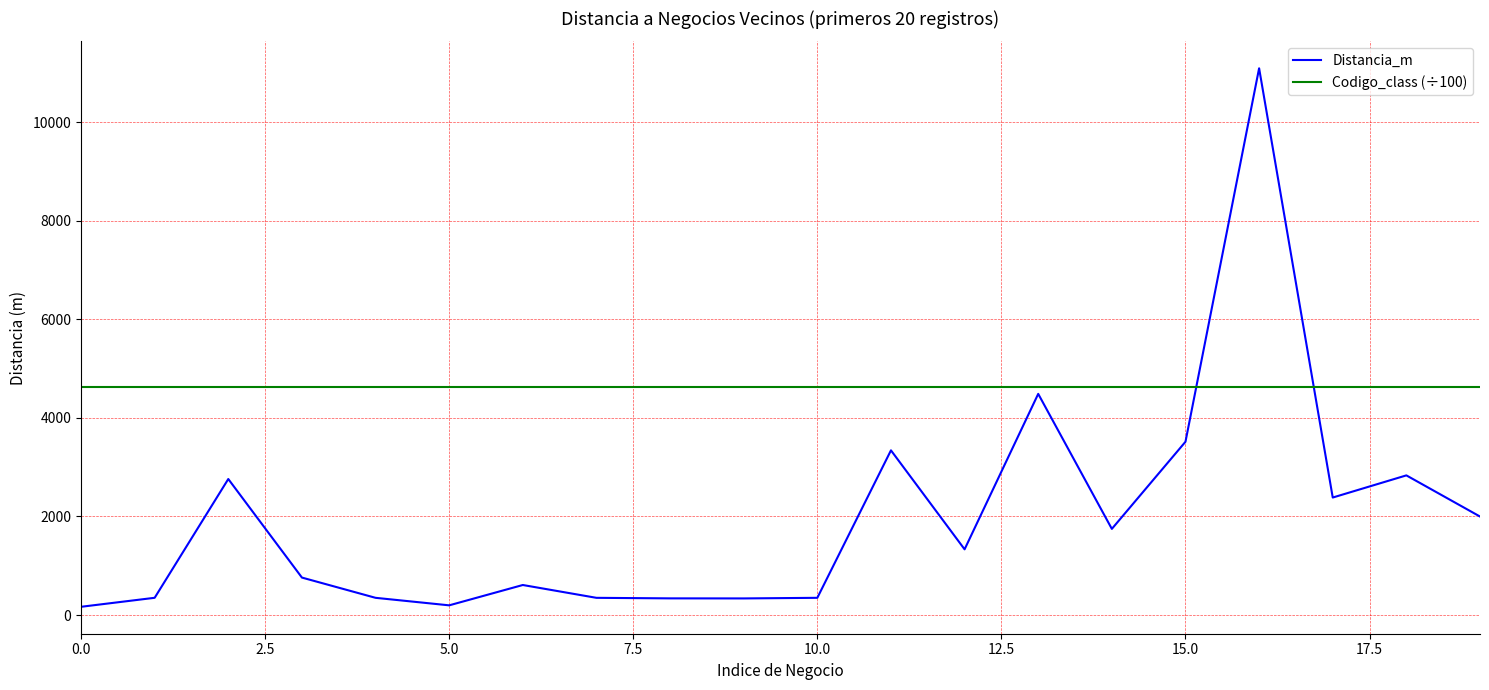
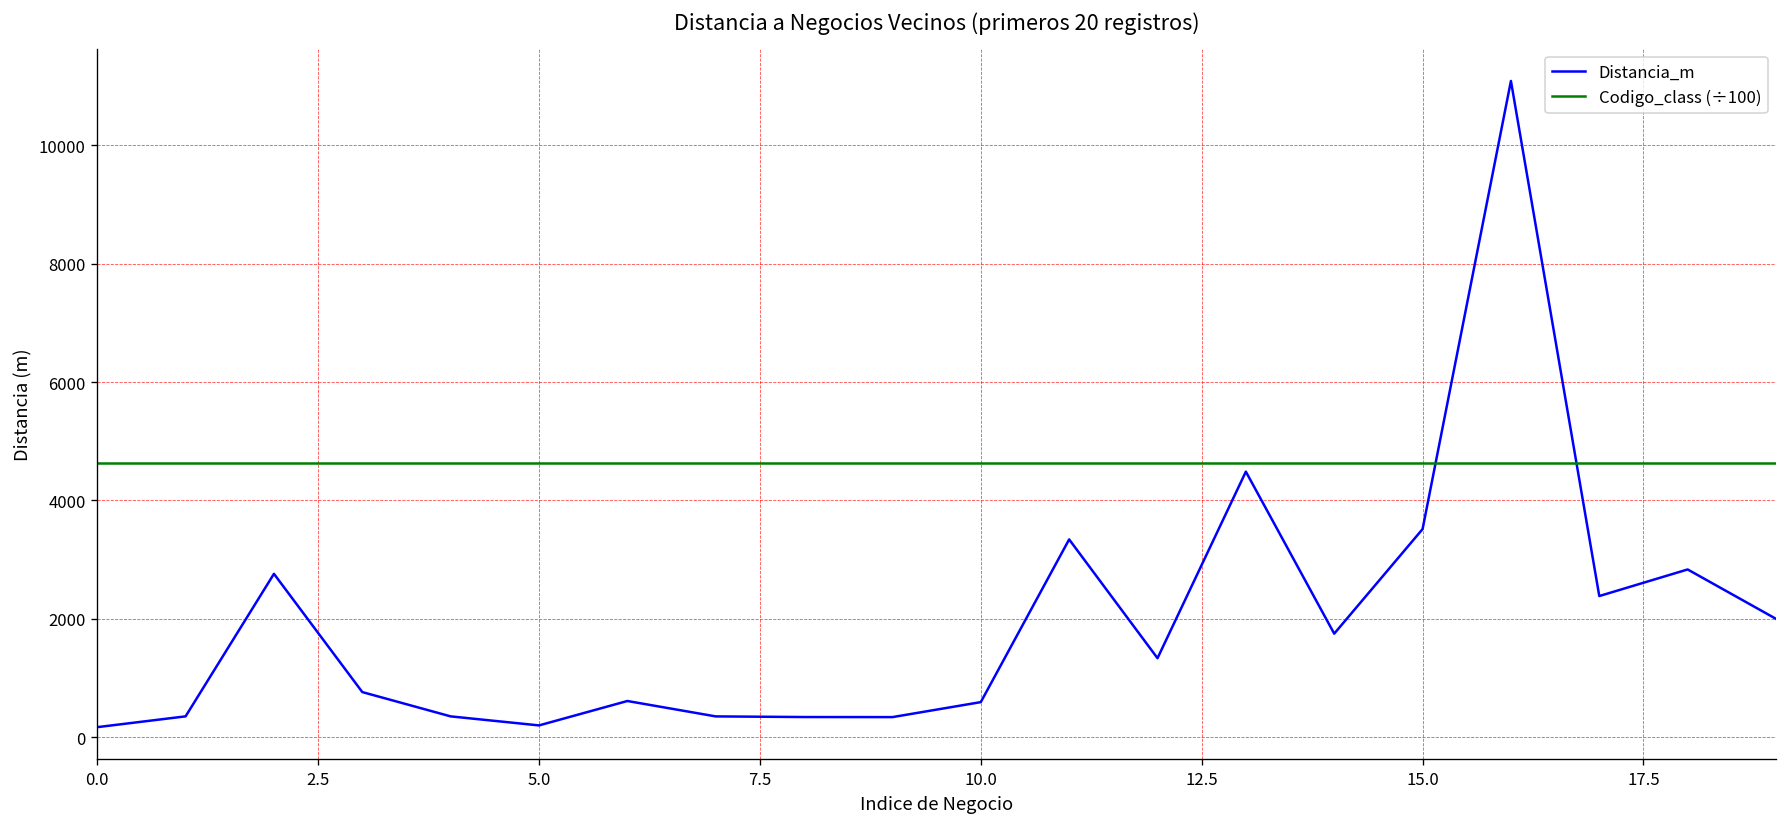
Distancia_m, 10.0: 400 -> 600
